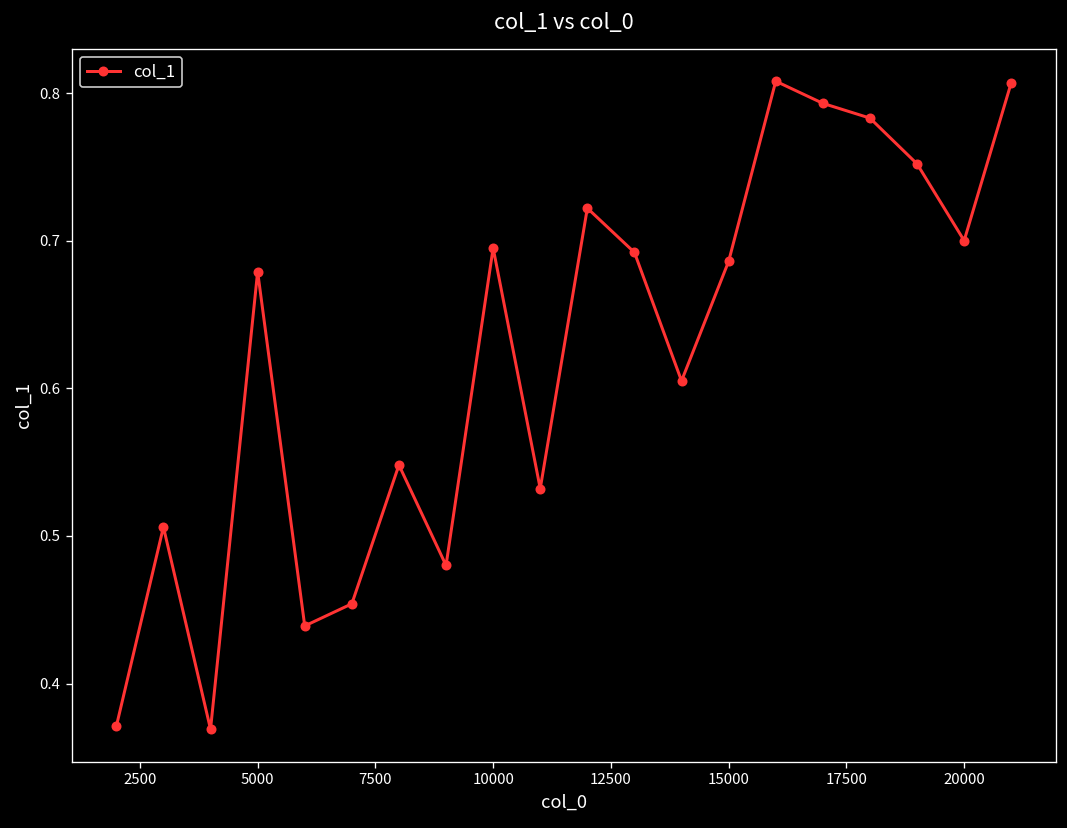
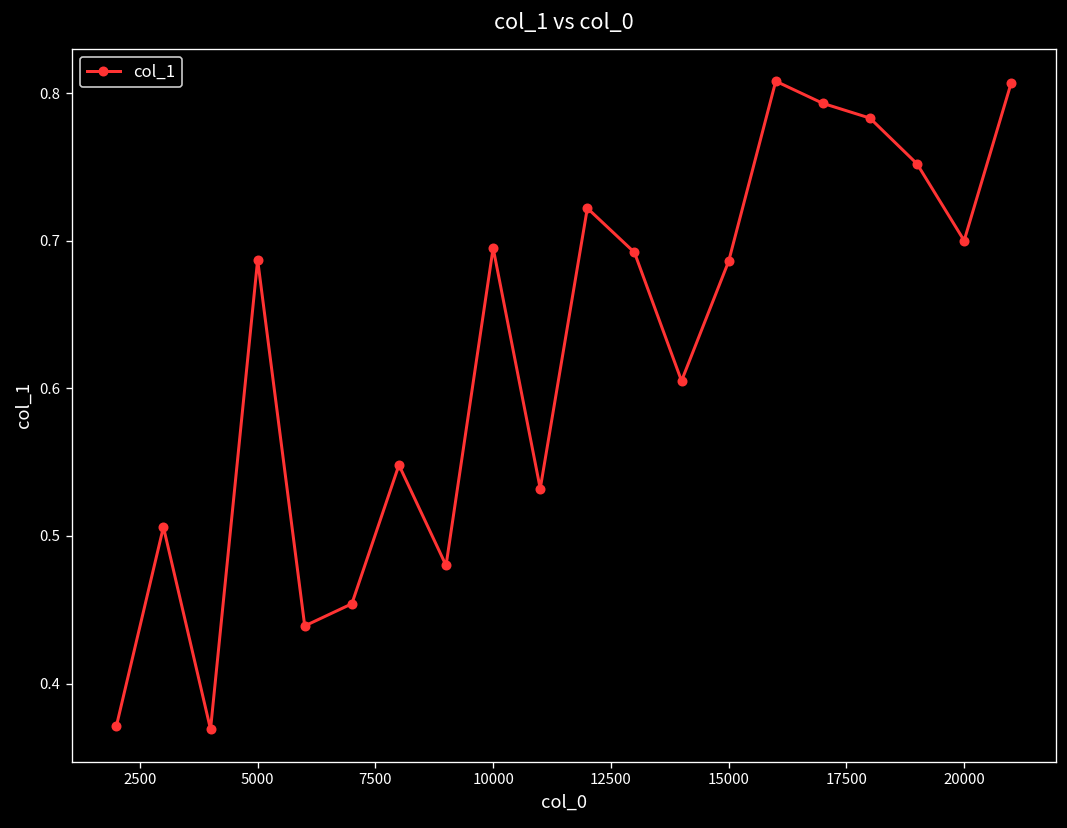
5000: 0.679 -> 0.687
